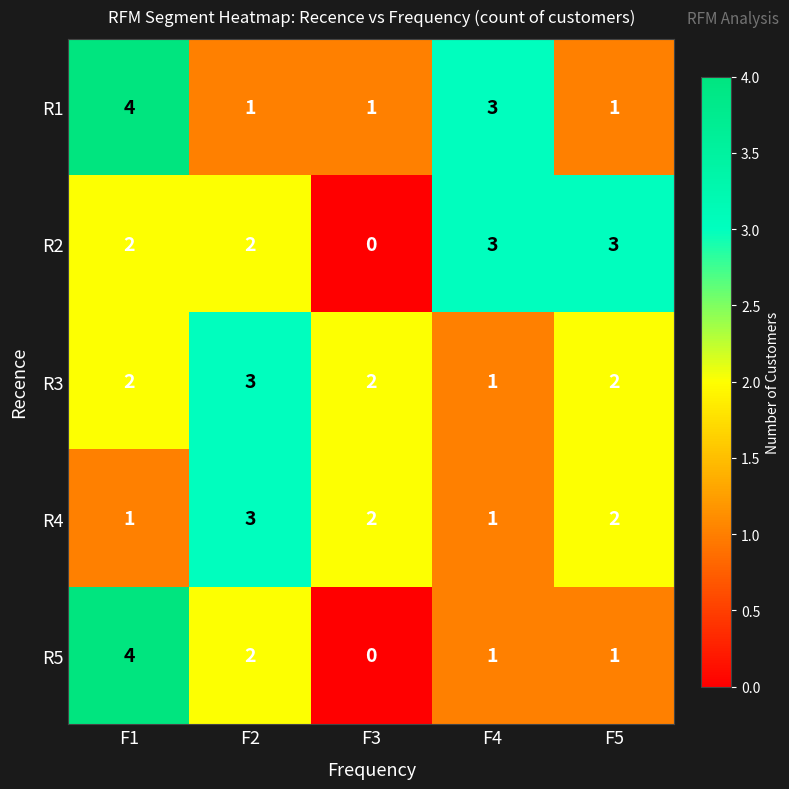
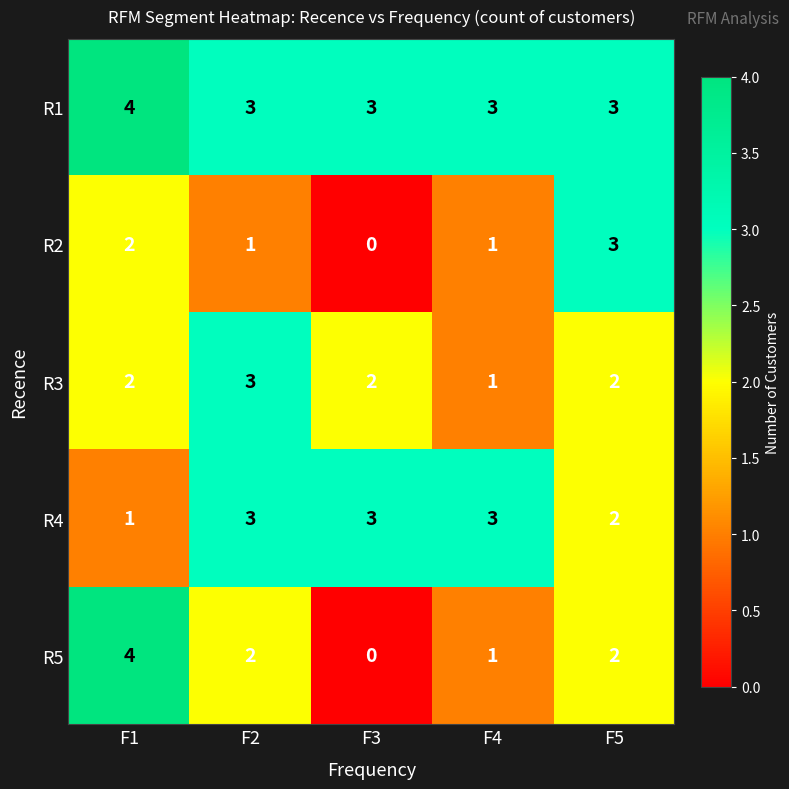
R1, F2: 1 -> 3
R1, F3: 1 -> 3
R1, F5: 1 -> 3
R2, F2: 2 -> 1
R2, F4: 3 -> 1
R4, F3: 2 -> 3
R4, F4: 1 -> 3
R5, F5: 1 -> 2
